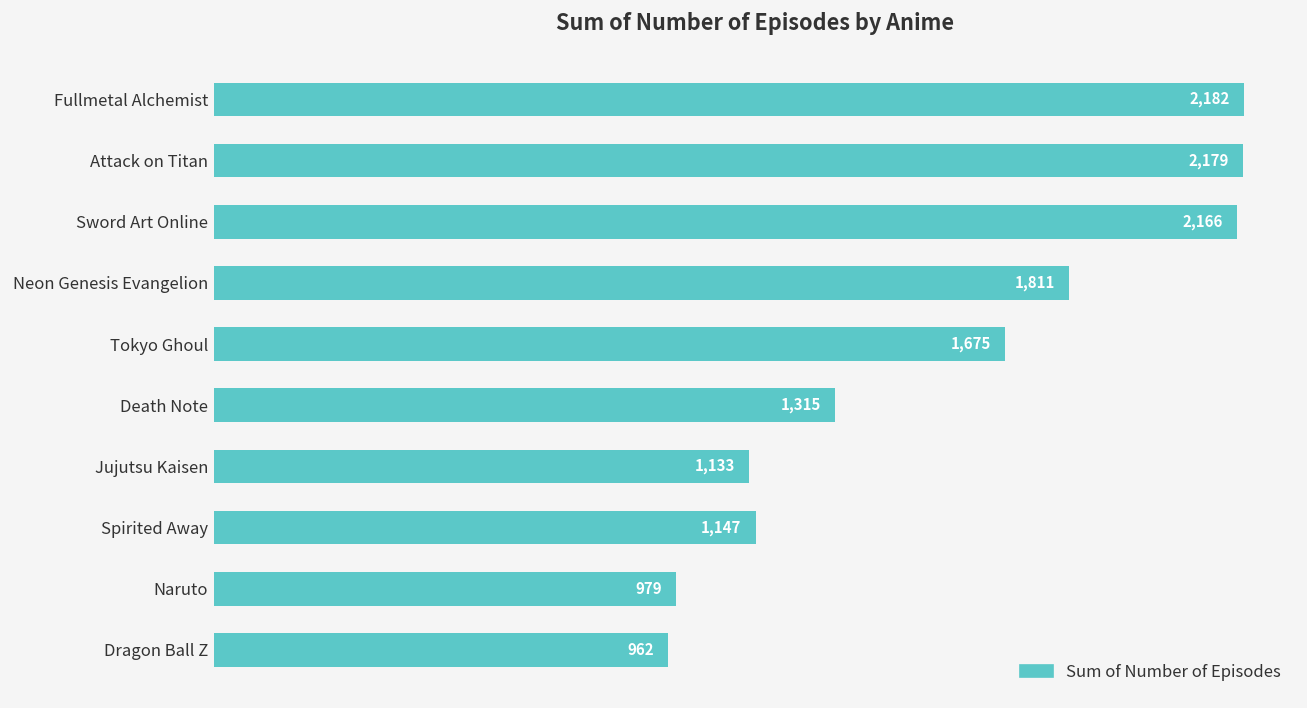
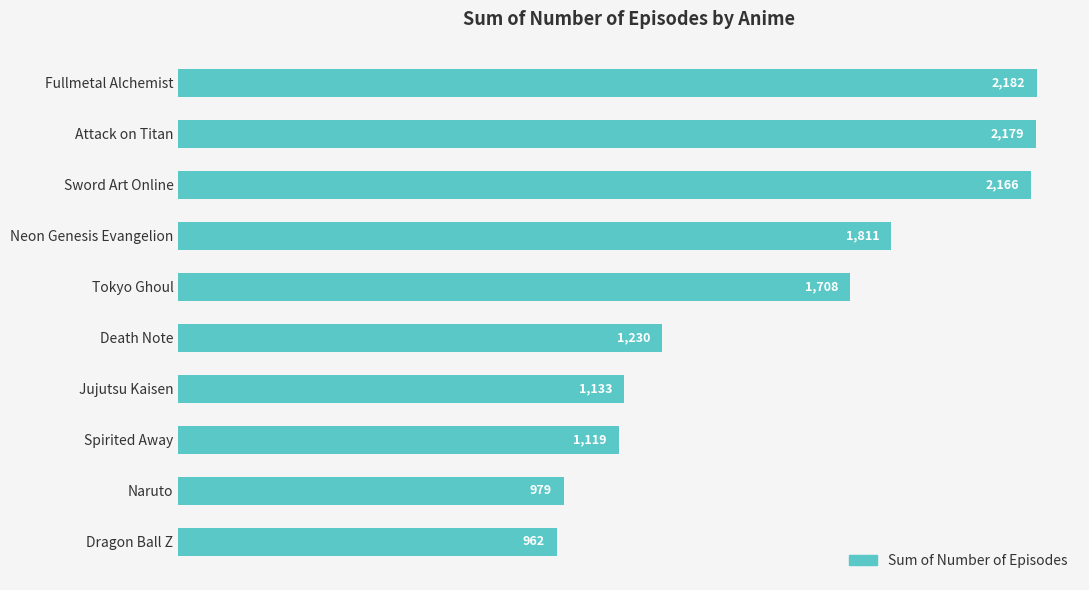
Tokyo Ghoul: 1,675 -> 1,708
Death Note: 1,315 -> 1,230
Spirited Away: 1,147 -> 1,119
